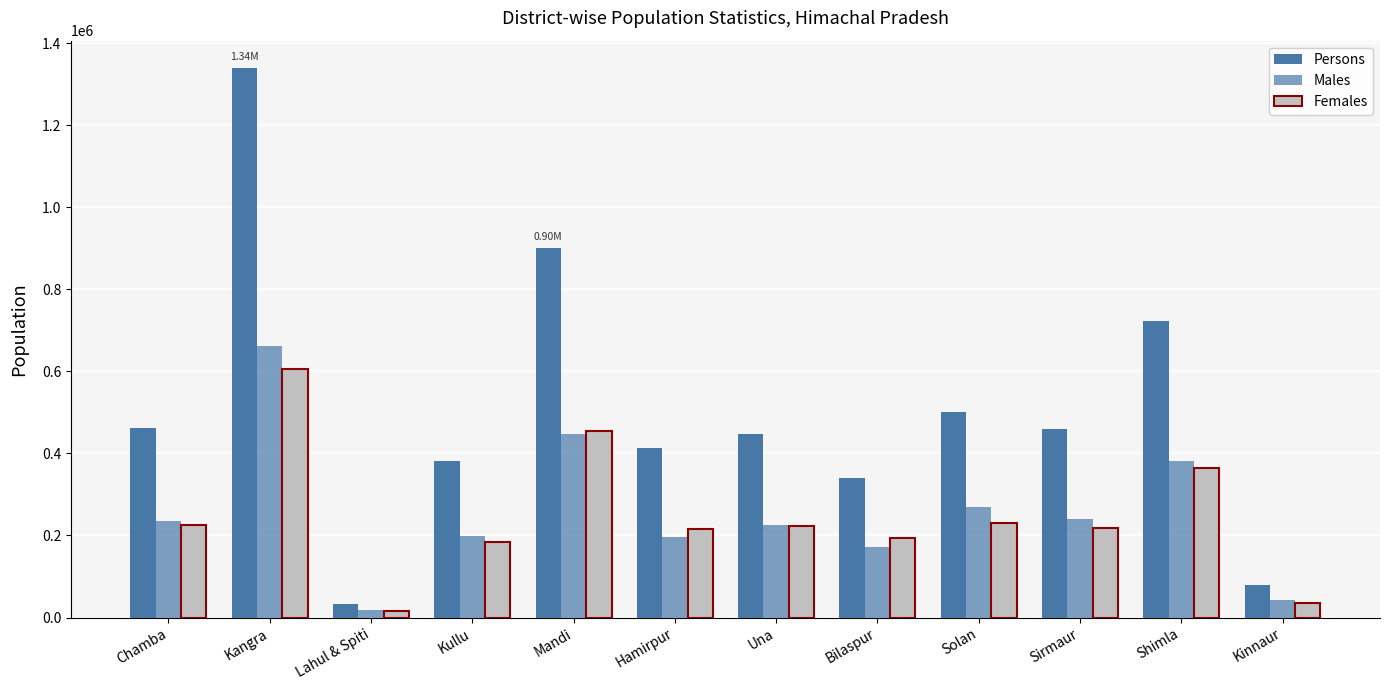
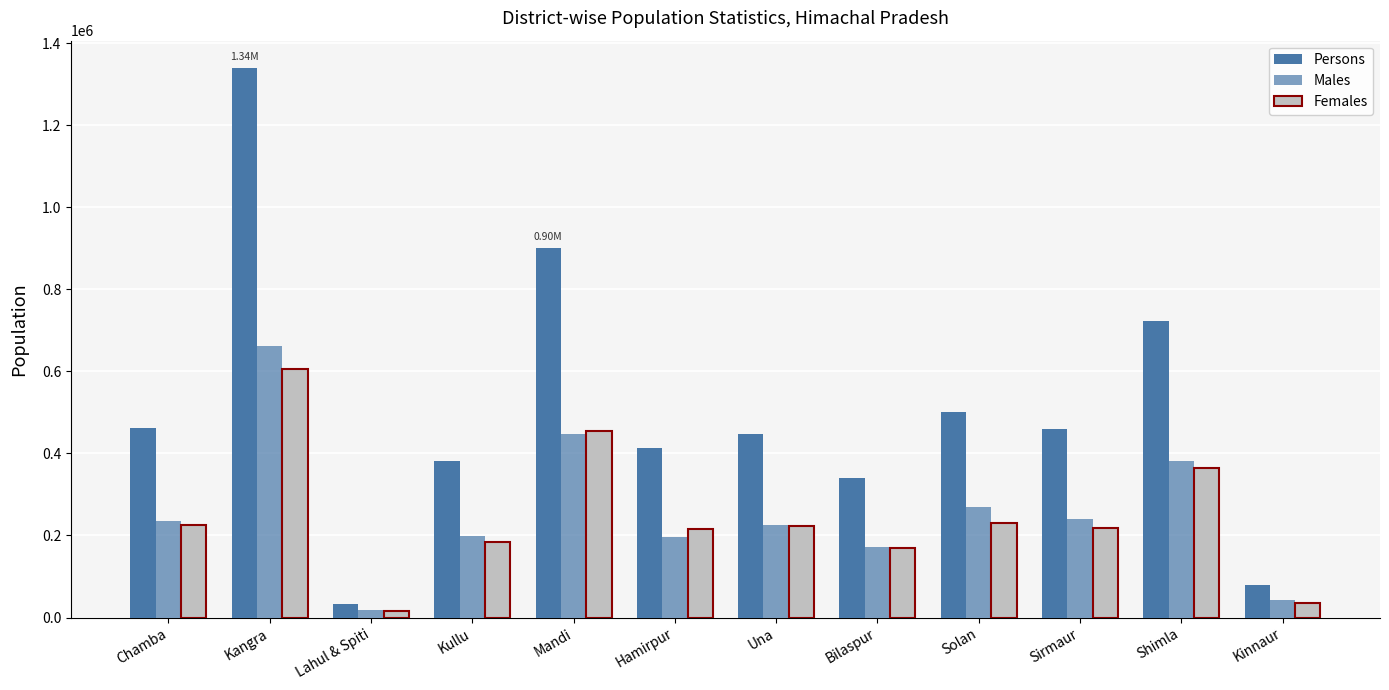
Females, Bilaspur: 190000 -> 170000
